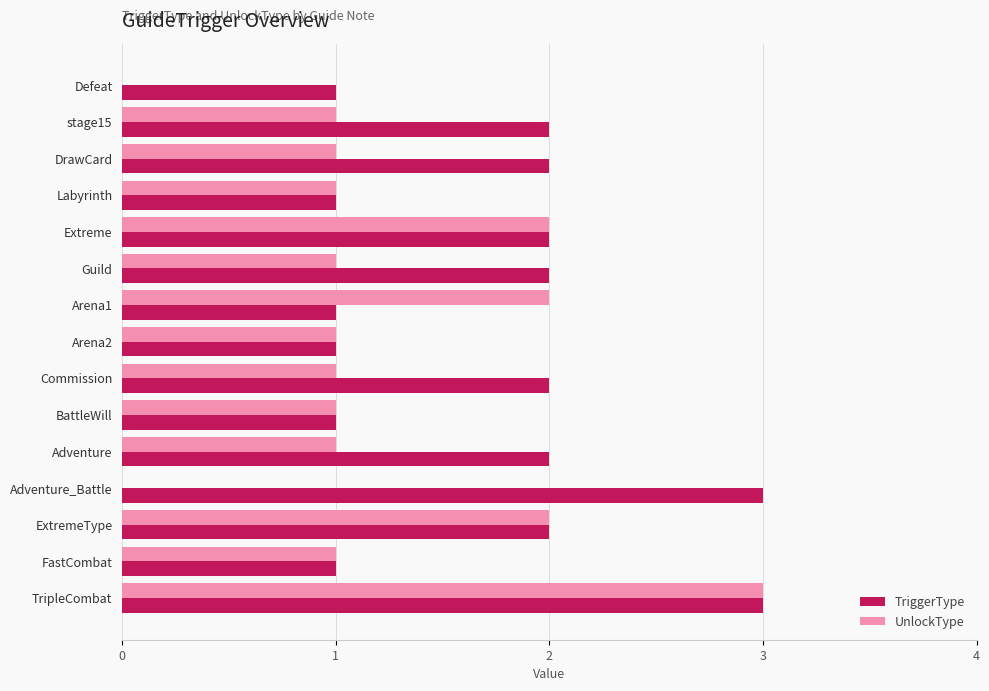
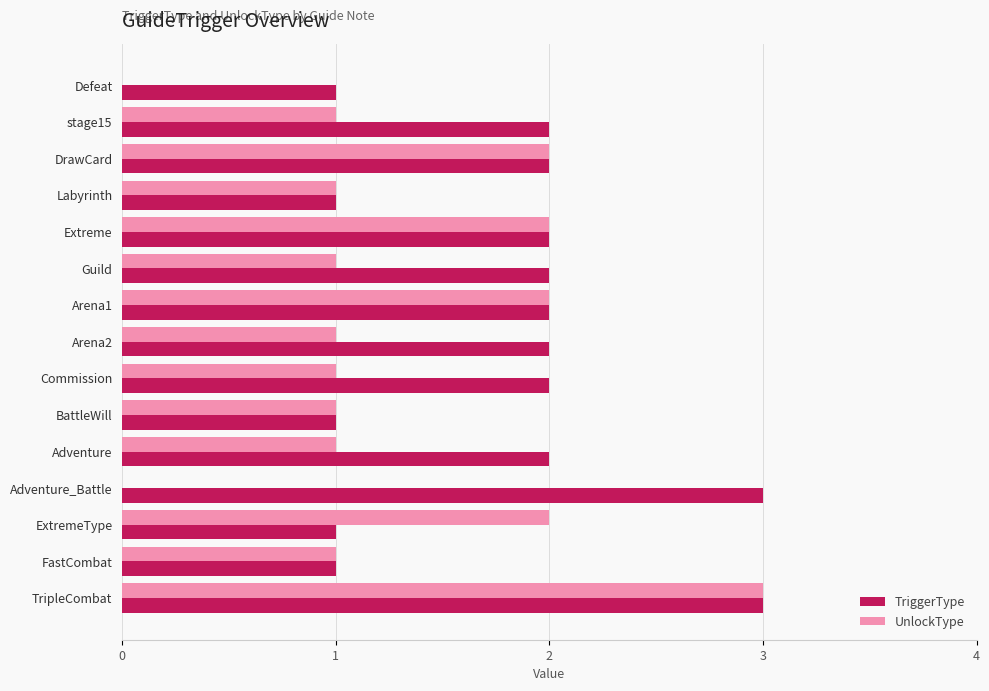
UnlockType, DrawCard: 1 -> 2
TriggerType, Arena1: 1 -> 2
TriggerType, Arena2: 1 -> 2
TriggerType, ExtremeType: 2 -> 1
